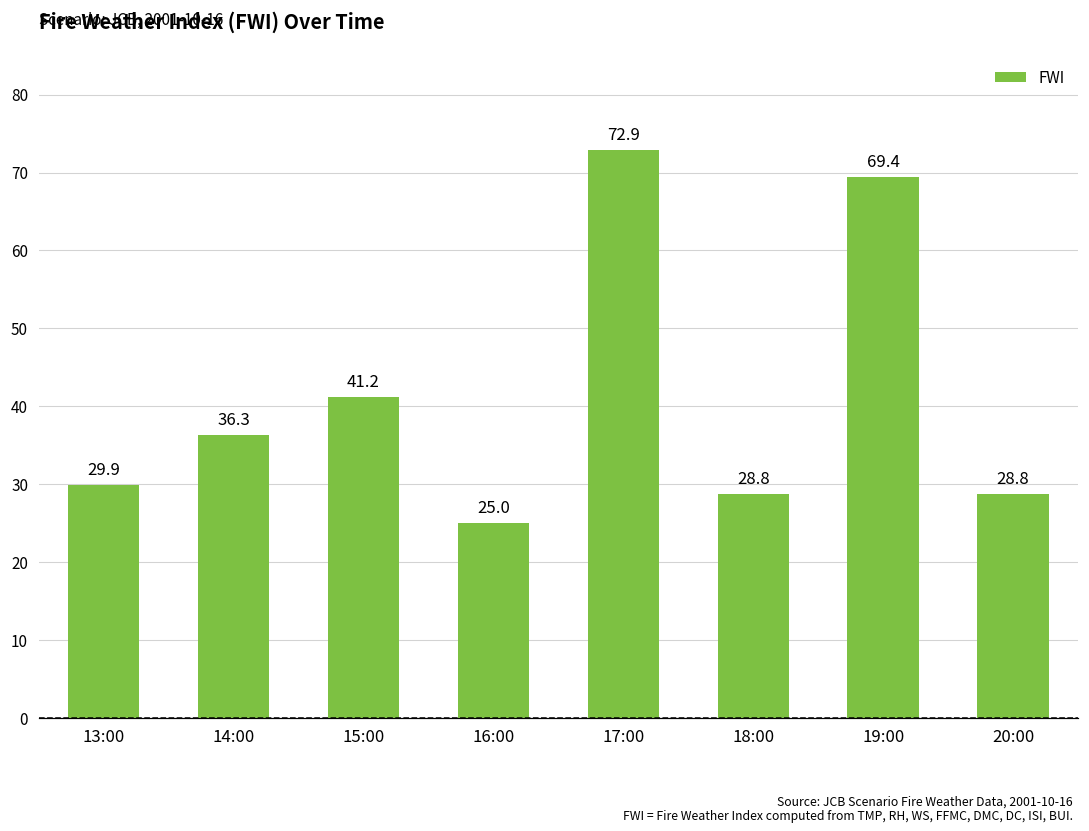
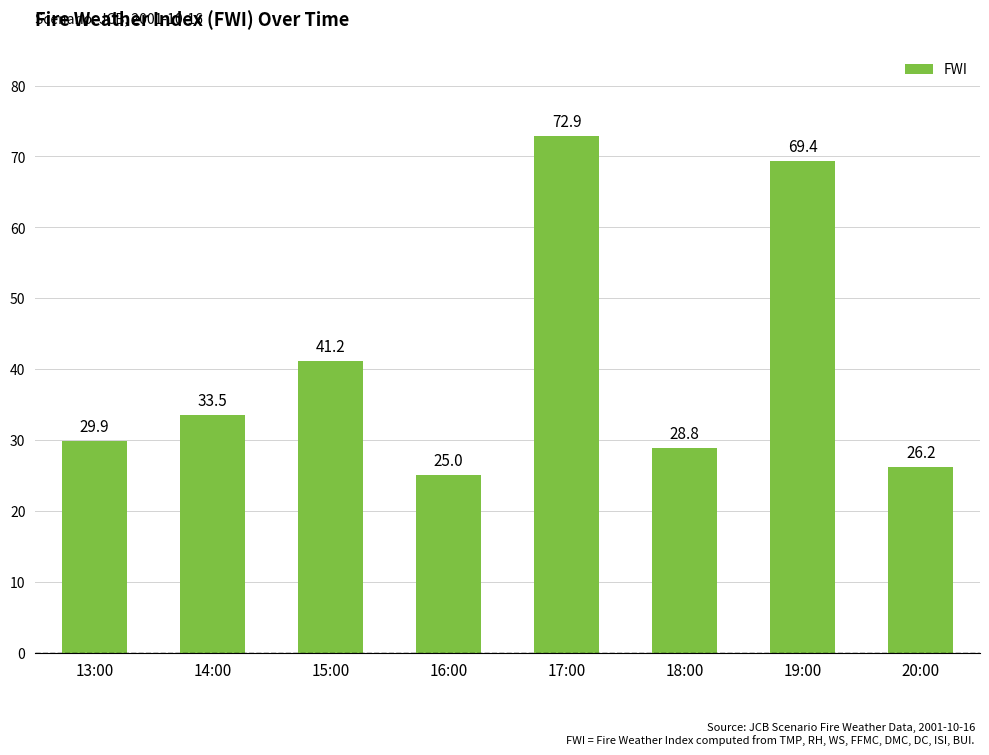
14:00: 36.3 -> 33.5
20:00: 28.8 -> 26.2
